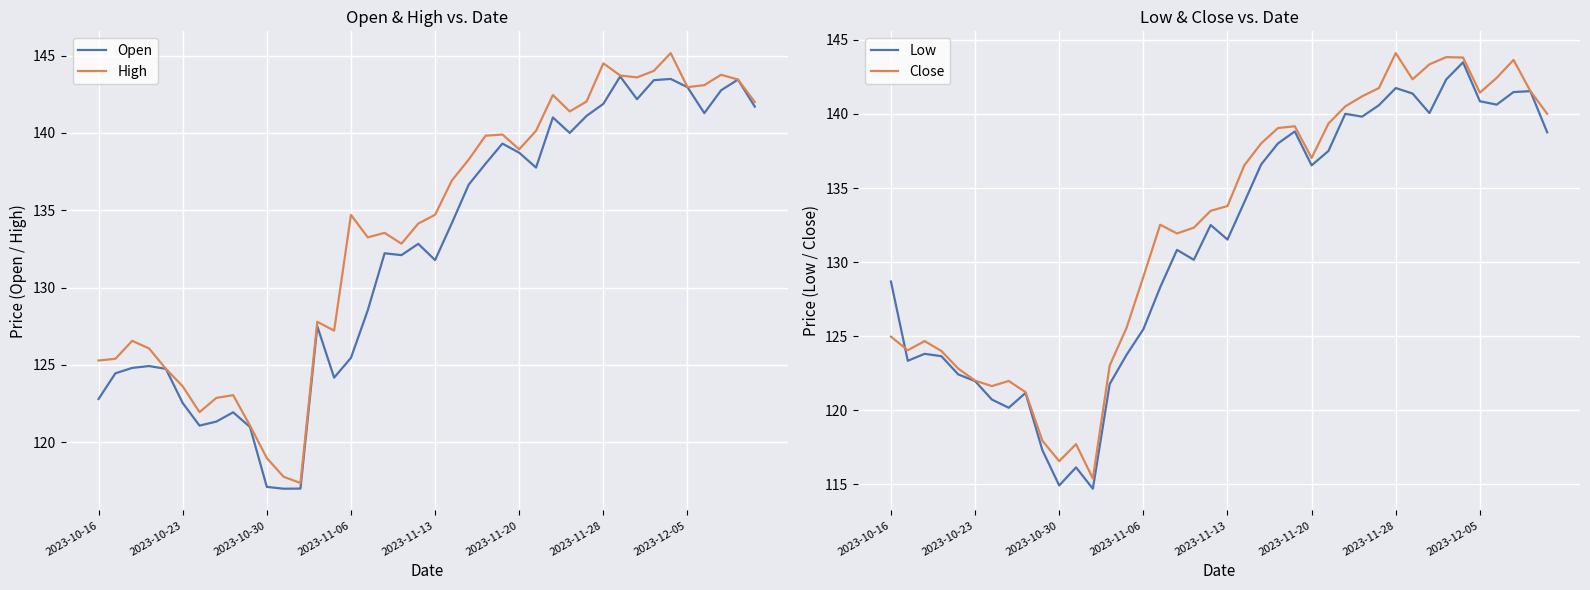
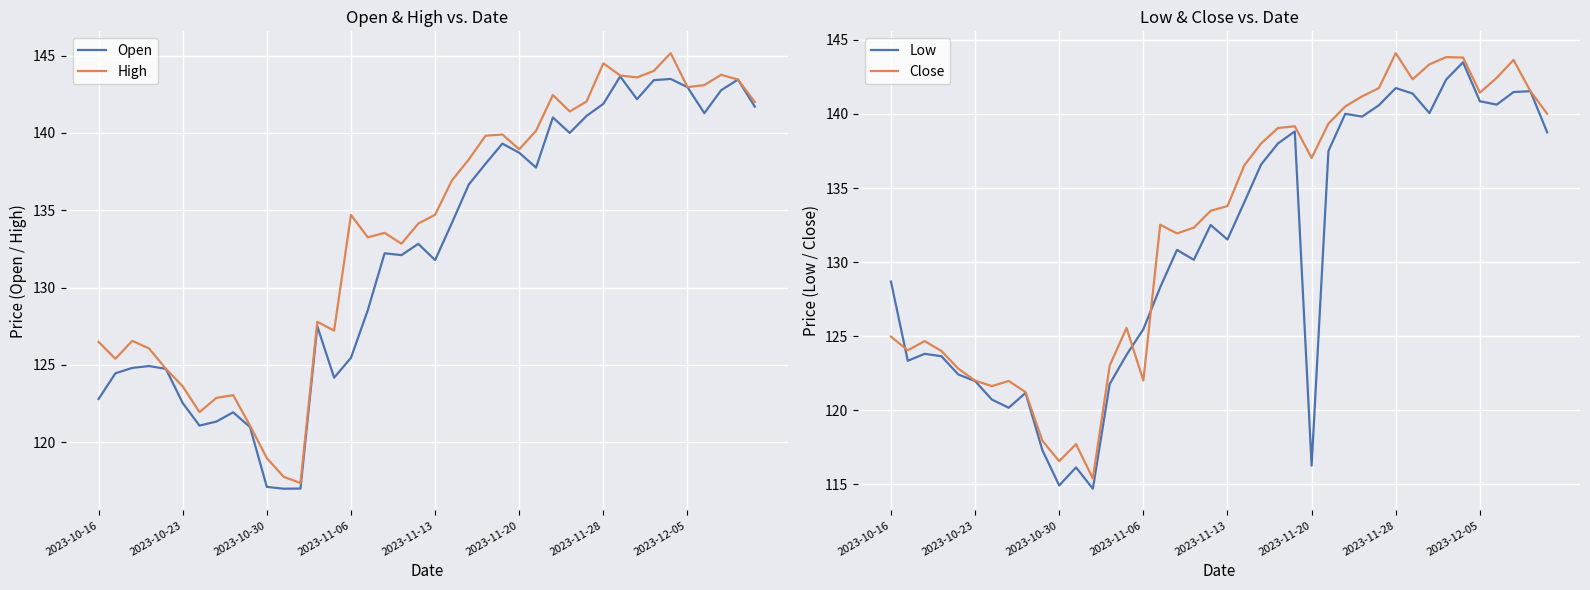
Open & High vs. Date, High, 2023-10-16: 125.3 -> 126.5
Low & Close vs. Date, Close, 2023-11-06: 129 -> 122
Low & Close vs. Date, Low, 2023-11-20: 136.5 -> 116.2
